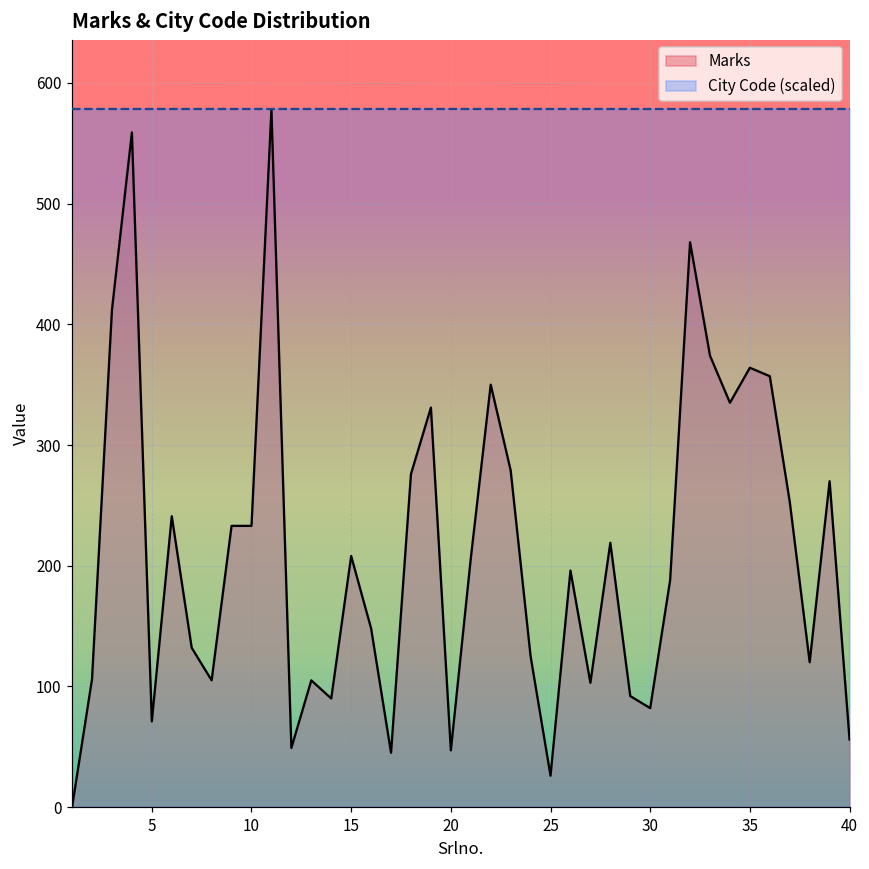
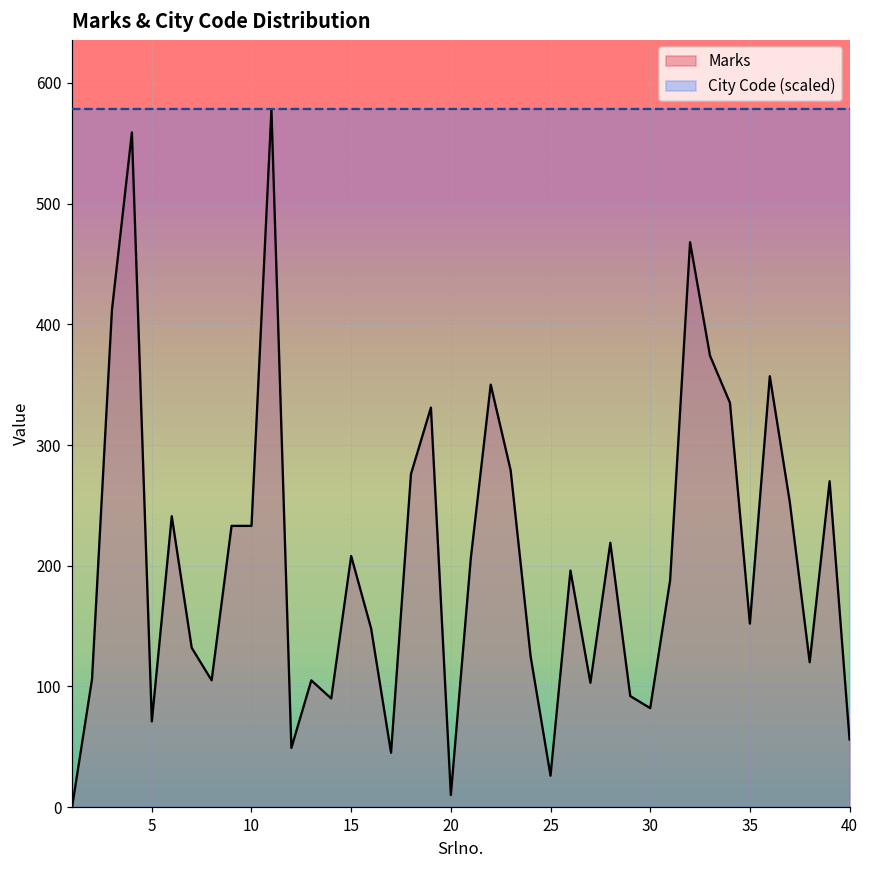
Marks, 20: 47 -> 10
Marks, 35: 364 -> 152
